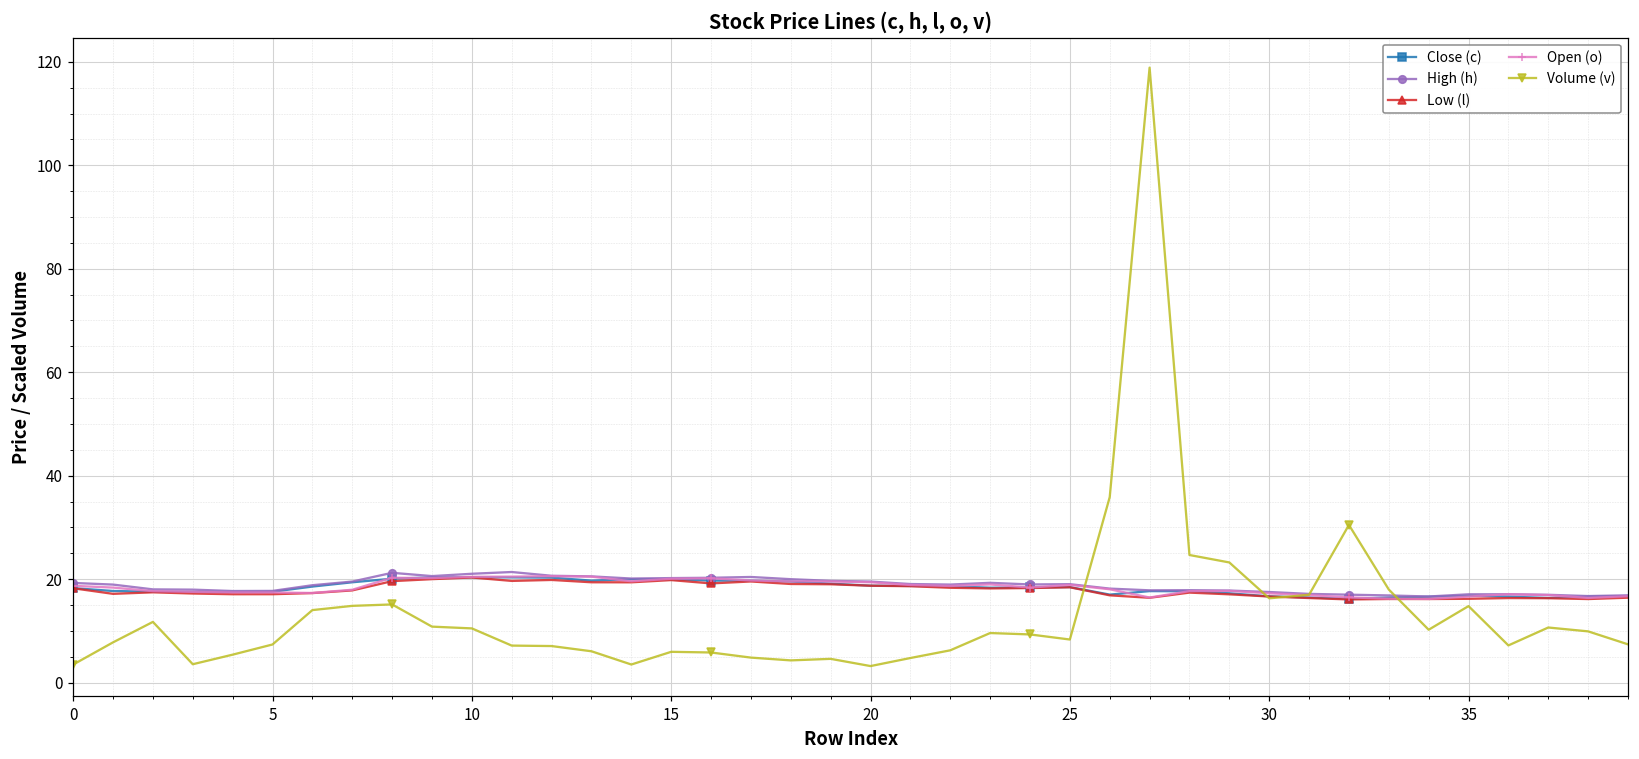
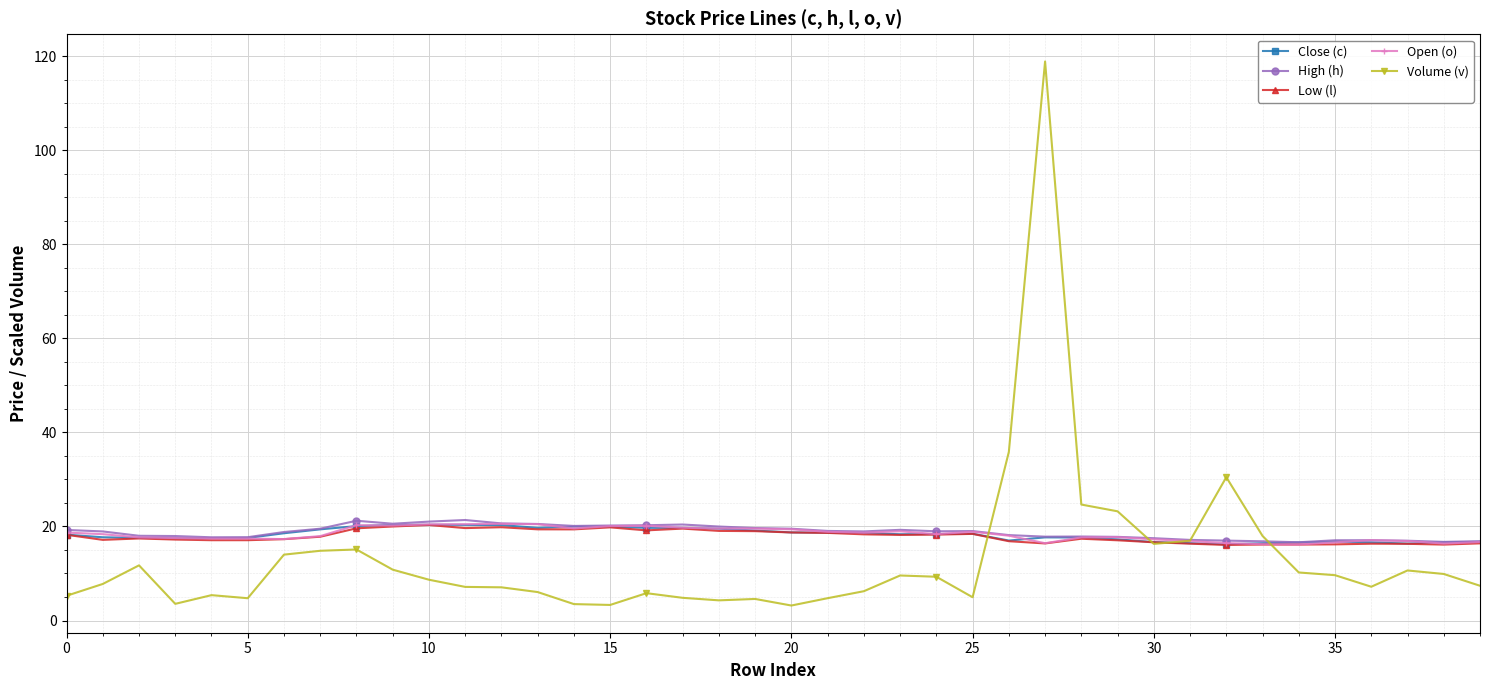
Volume (v), 0: 3 -> 5
Volume (v), 5: 7 -> 5
Volume (v), 10: 10 -> 9
Volume (v), 15: 6 -> 3
Volume (v), 25: 8 -> 5
Volume (v), 35: 15 -> 10
